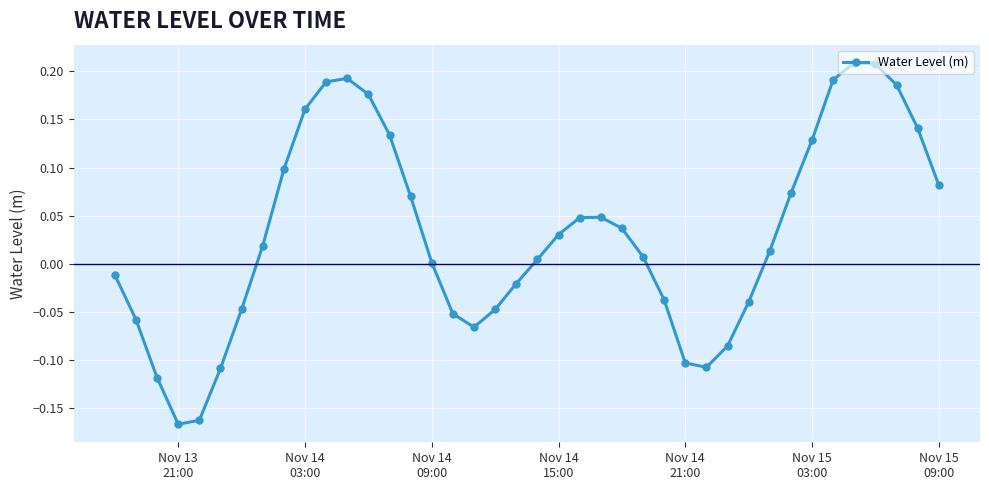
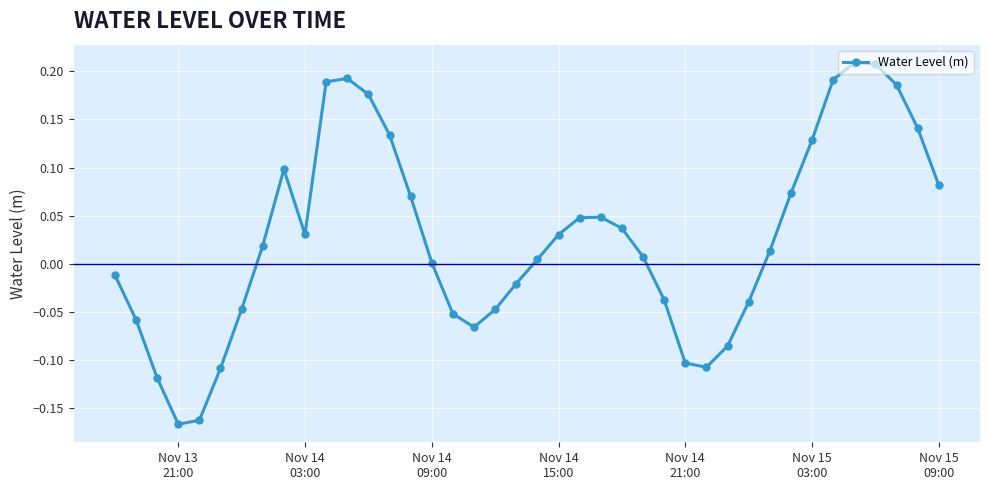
Nov 14 03:00: 0.16 -> 0.03
